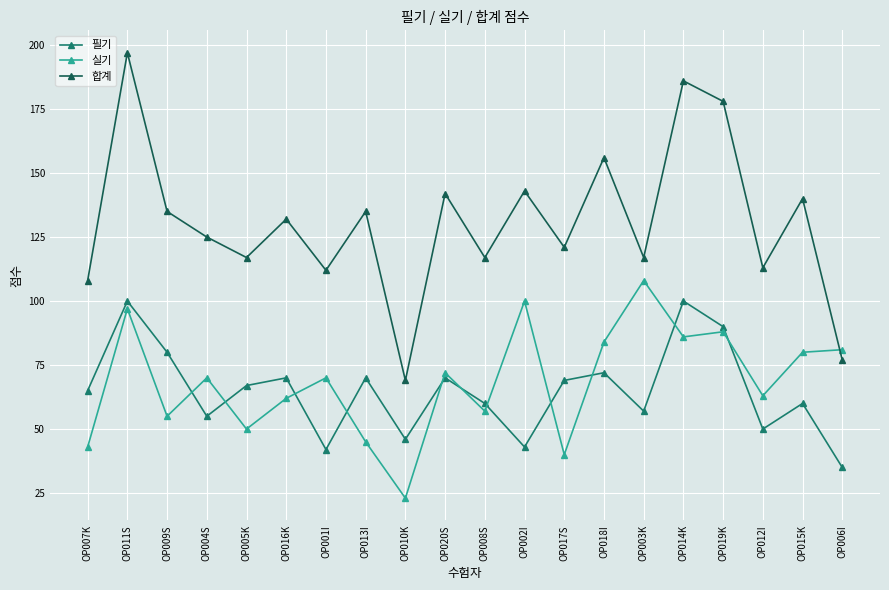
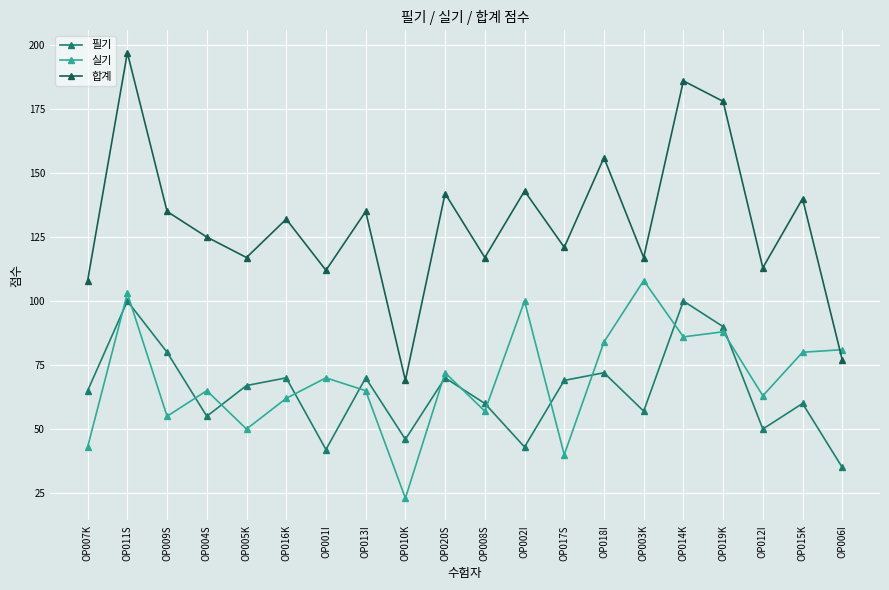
실기, OP011S: 97 -> 103
실기, OP004S: 70 -> 65
실기, OP013I: 45 -> 65
